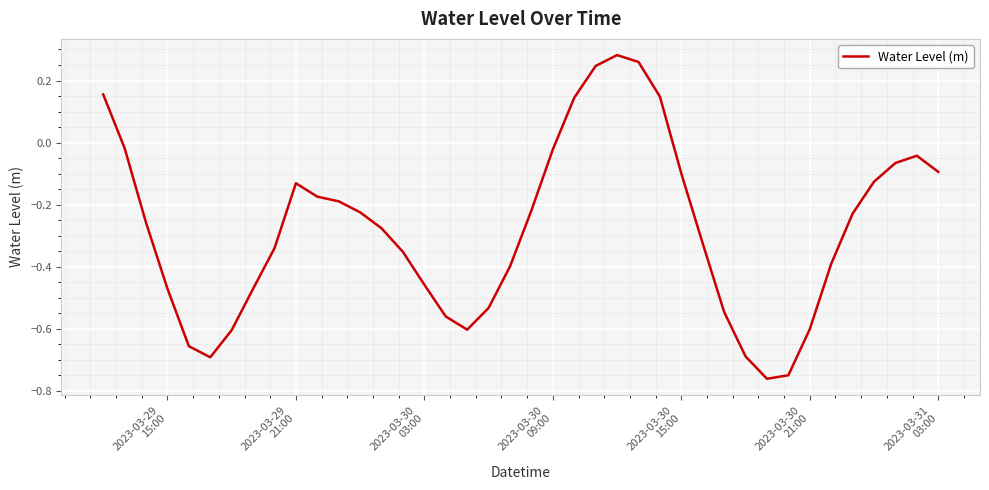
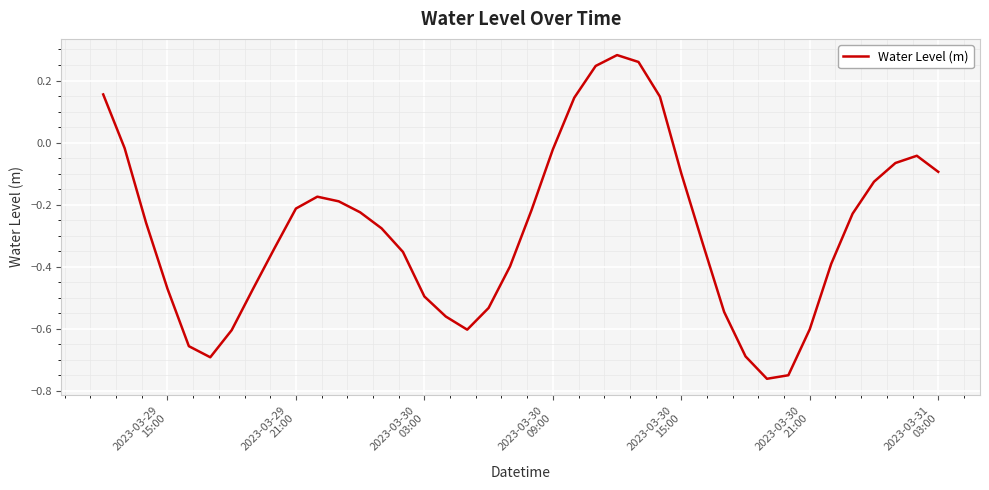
2023-03-29 21:00: -0.13 -> -0.21
2023-03-30 03:00: -0.46 -> -0.50
